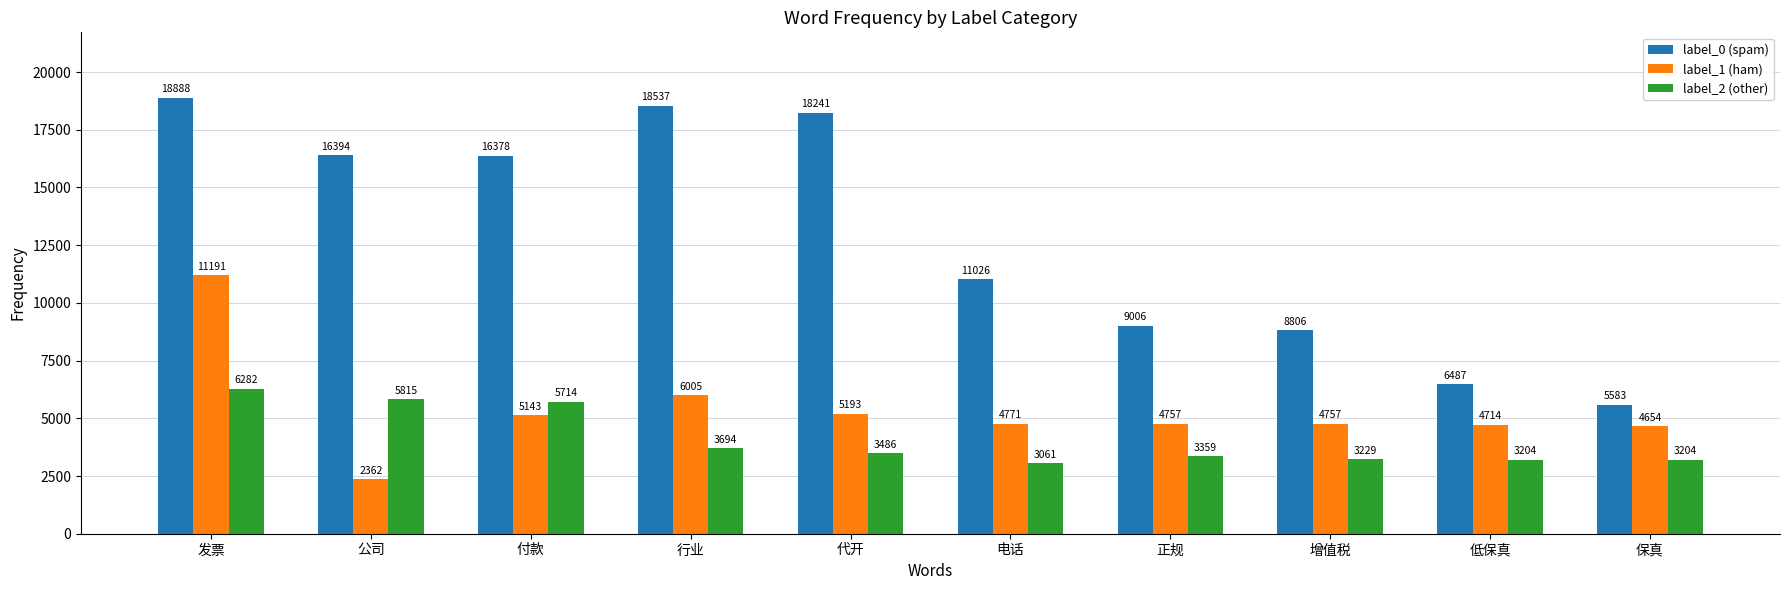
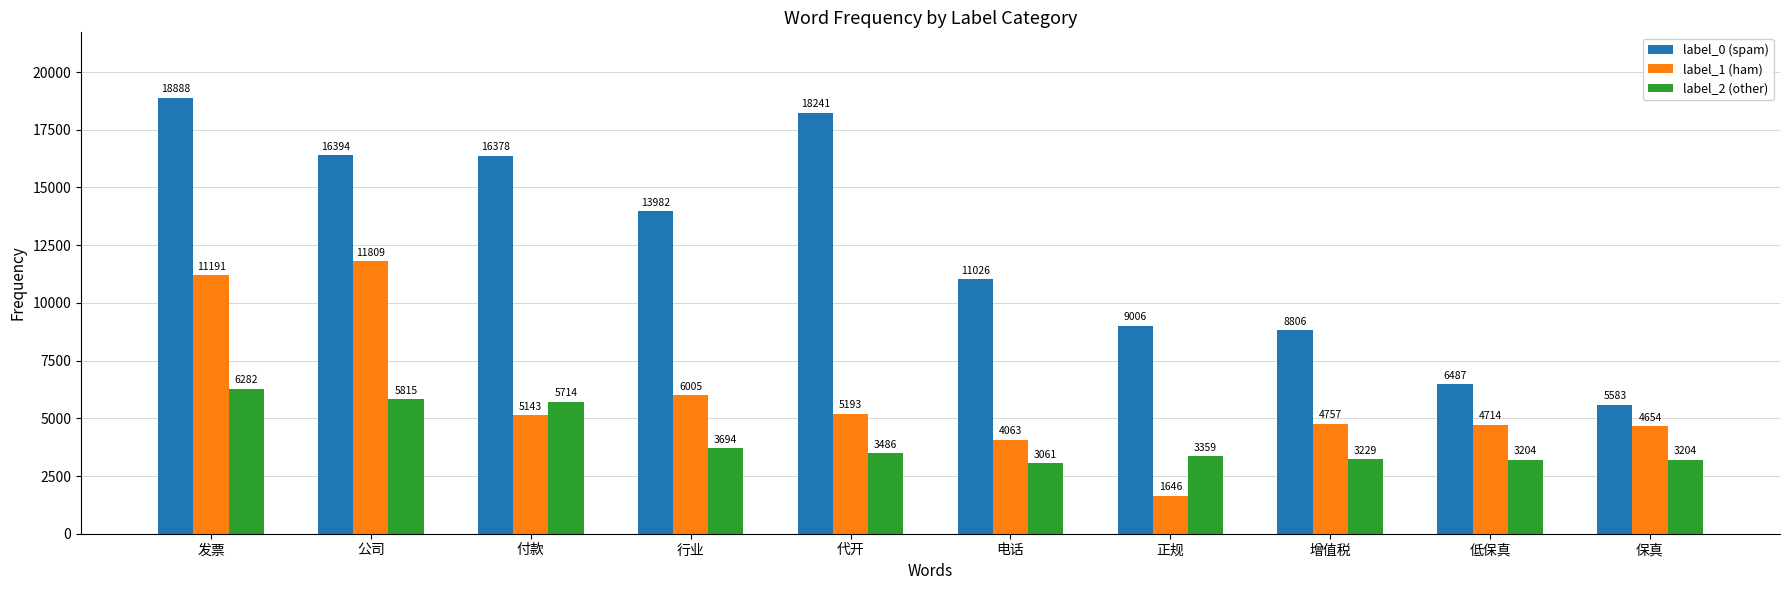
label_1 (ham), 公司: 2362 -> 11809
label_0 (spam), 行业: 18537 -> 13982
label_1 (ham), 电话: 4771 -> 4063
label_1 (ham), 正规: 4757 -> 1646
